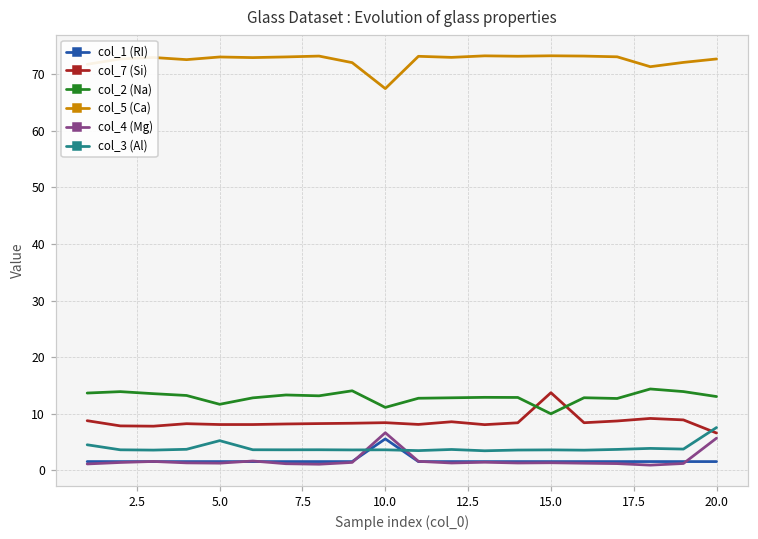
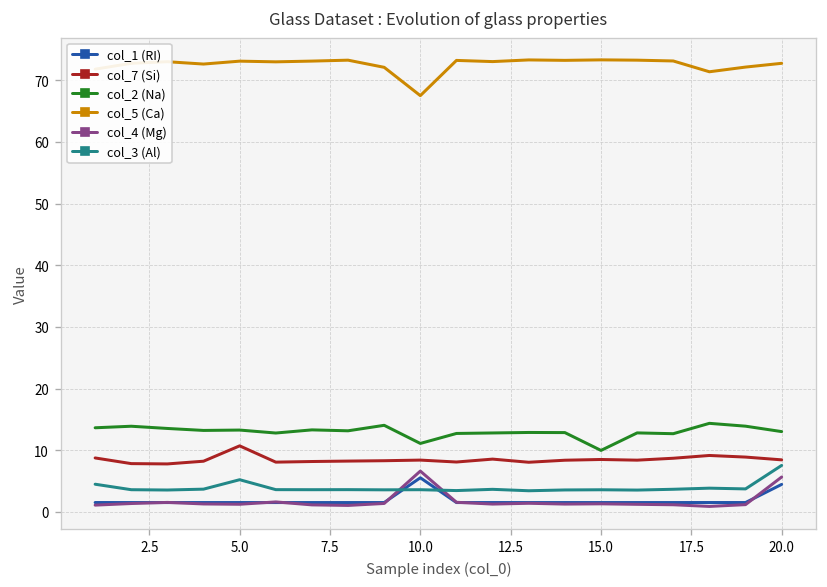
col_7 (Si), 5.0: 8 -> 11
col_2 (Na), 5.0: 12 -> 13
col_7 (Si), 15.0: 14 -> 9
col_1 (RI), 20.0: 2 -> 4
col_7 (Si), 20.0: 7 -> 8
